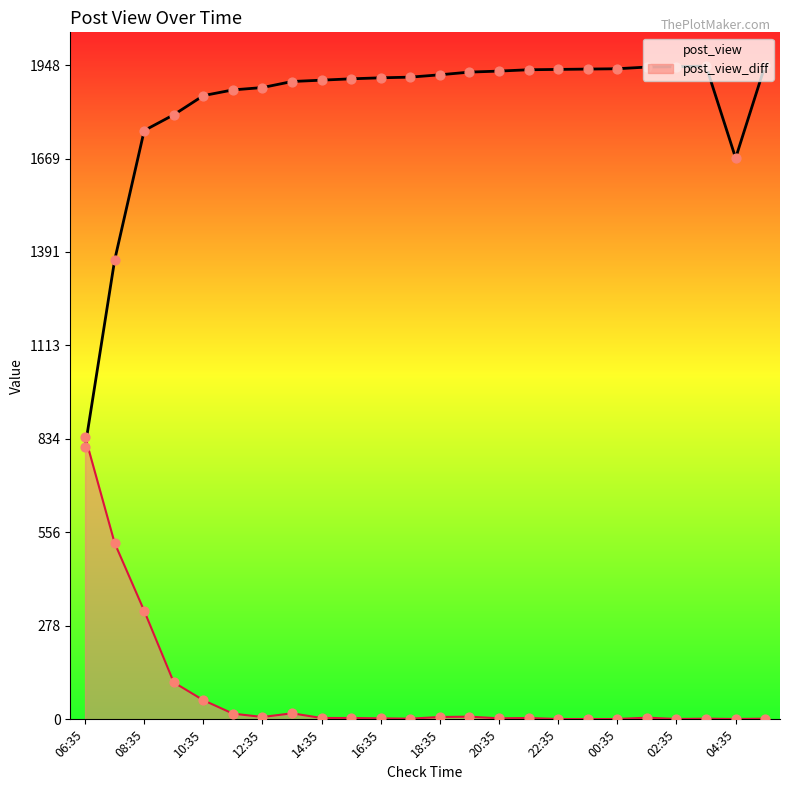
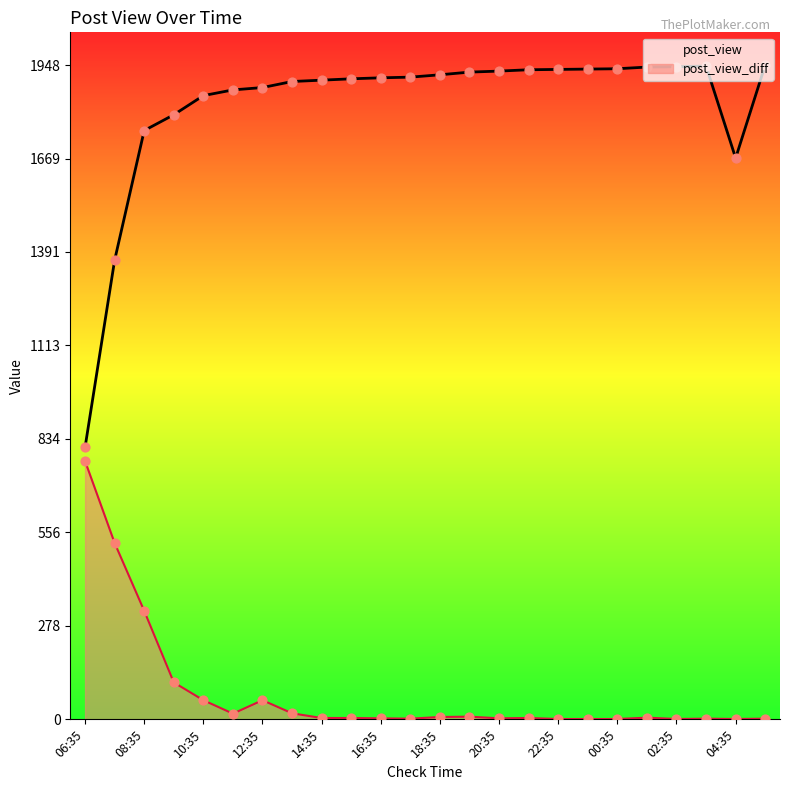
post_view_diff, 06:35: 840 -> 770
post_view_diff, 12:35: 10 -> 60
